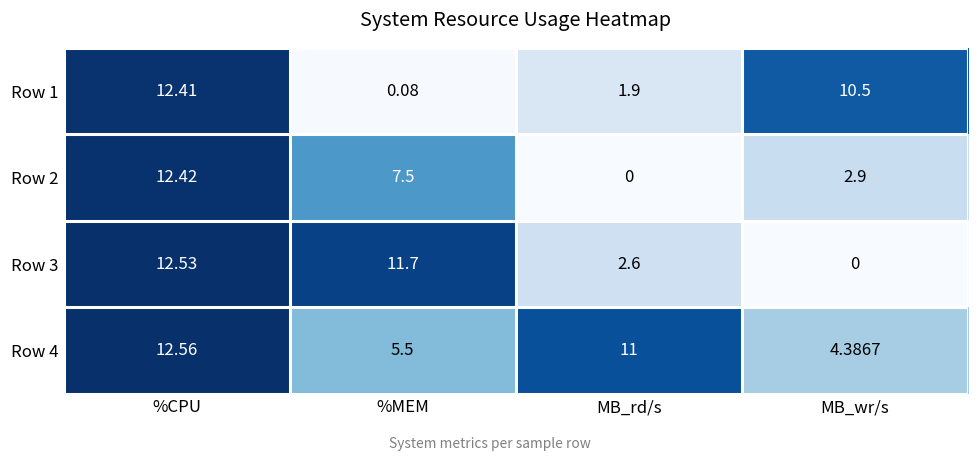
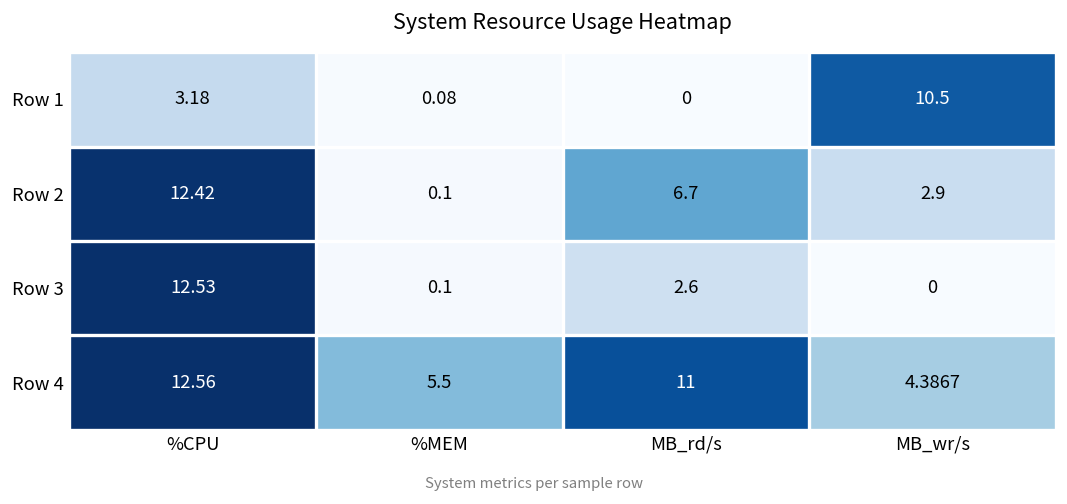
Row 1, %CPU: 12.41 -> 3.18
Row 1, MB_rd/s: 1.9 -> 0
Row 2, %MEM: 7.5 -> 0.1
Row 2, MB_rd/s: 0 -> 6.7
Row 3, %MEM: 11.7 -> 0.1
